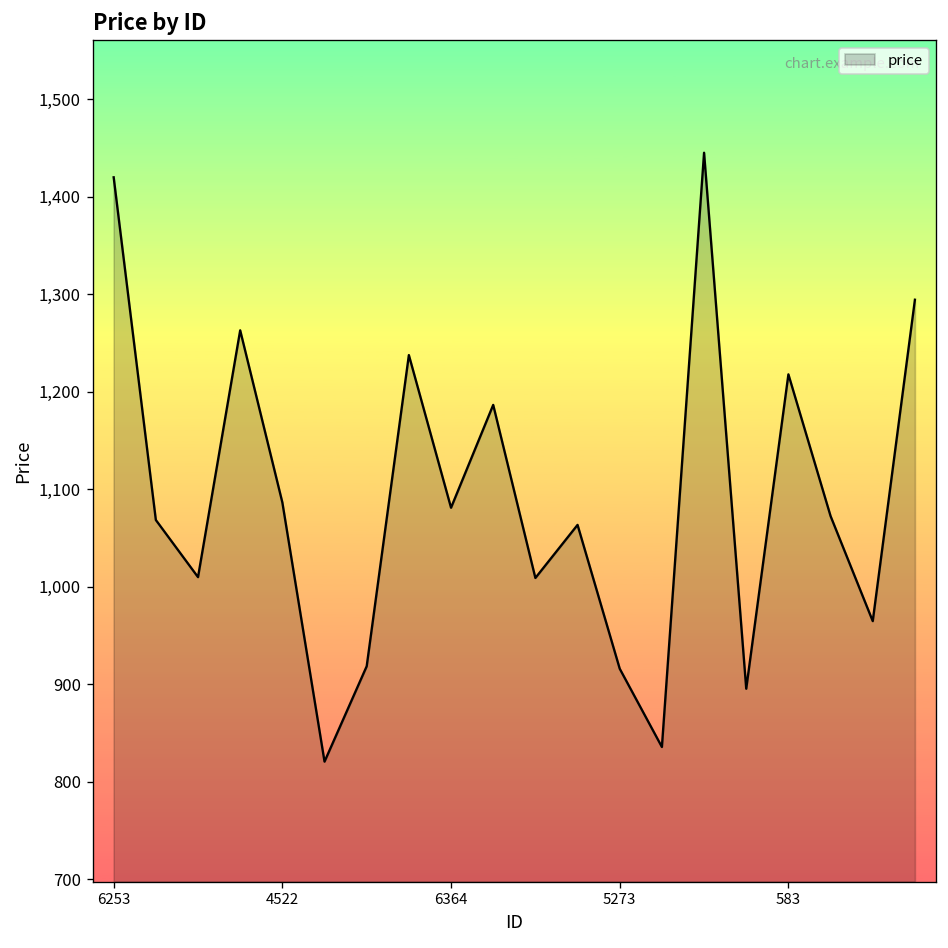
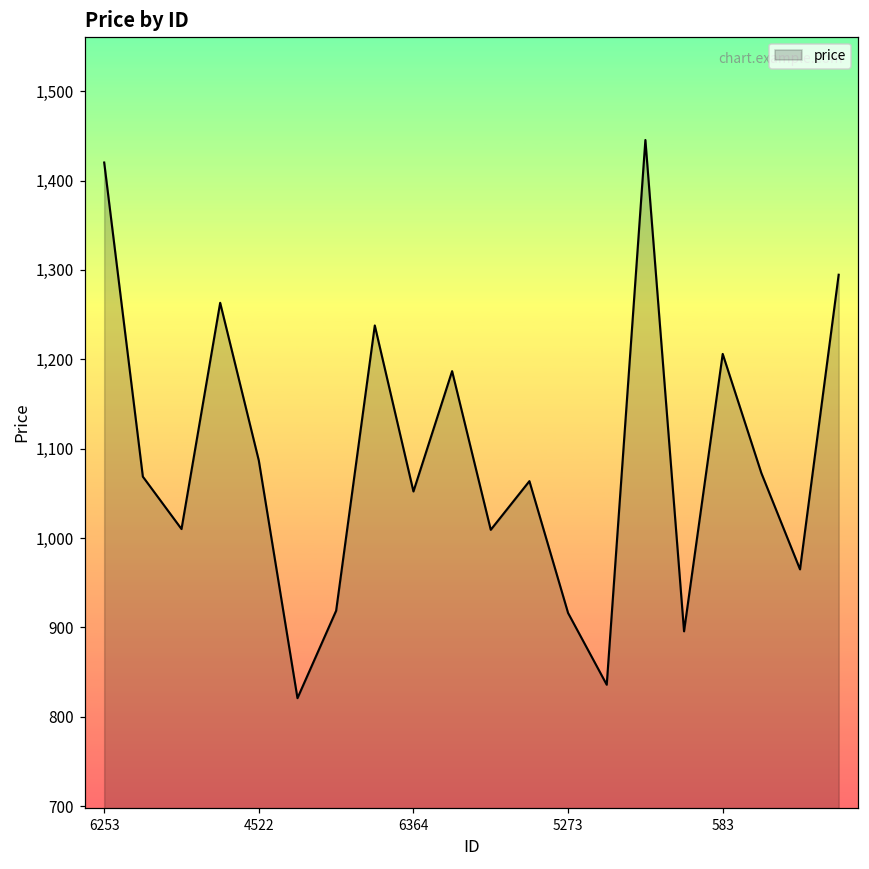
6364: 1,080 -> 1,050
583: 1,220 -> 1,210
